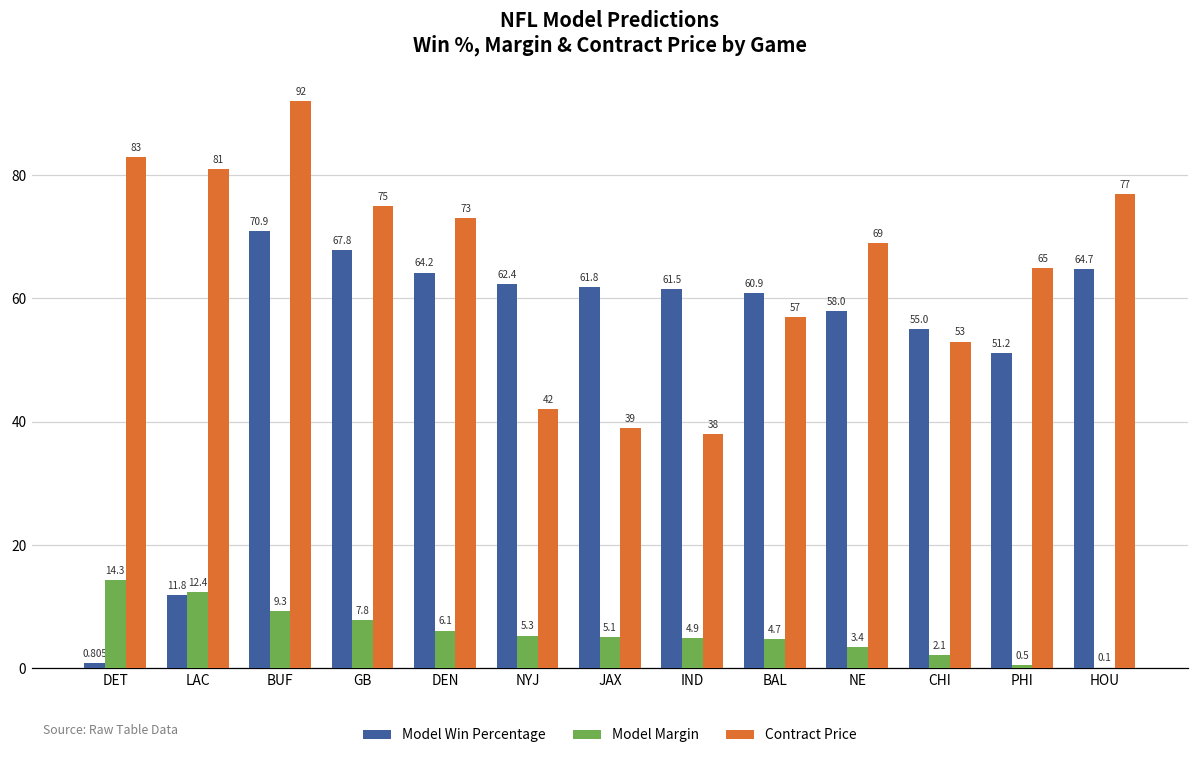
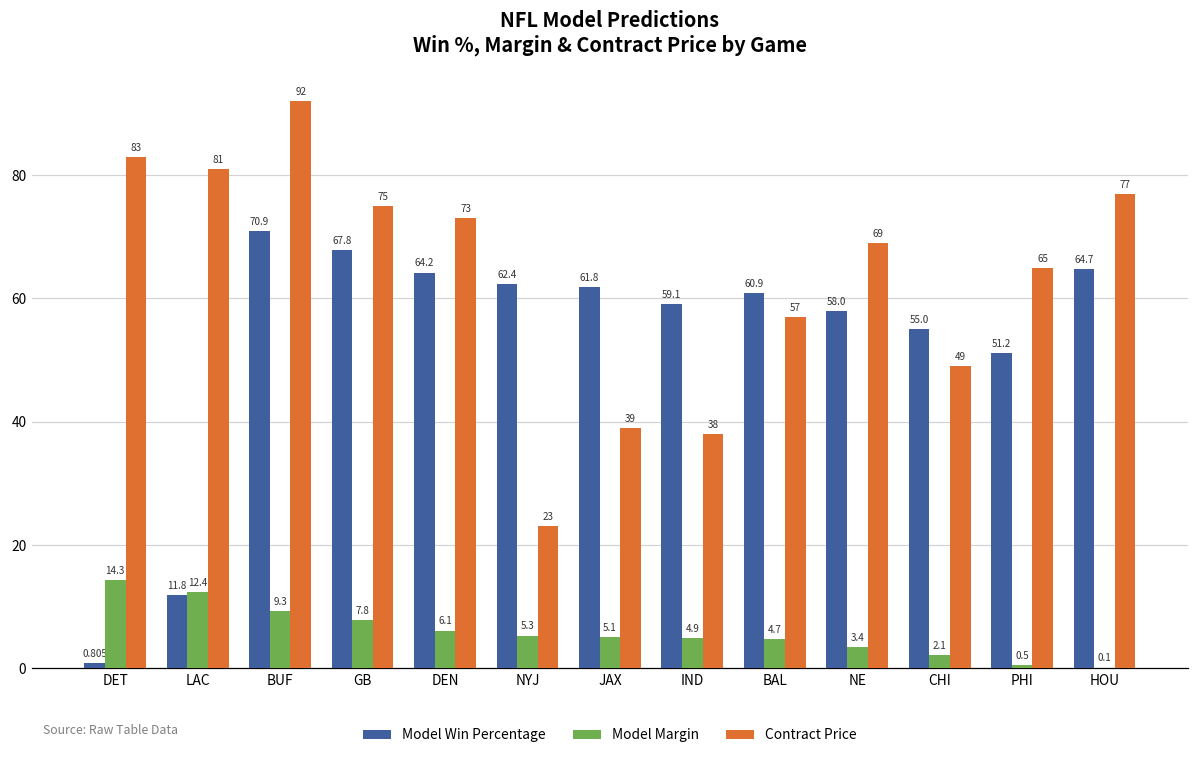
Contract Price, NYJ: 42 -> 23
Model Win Percentage, IND: 61.5 -> 59.1
Contract Price, CHI: 53 -> 49
